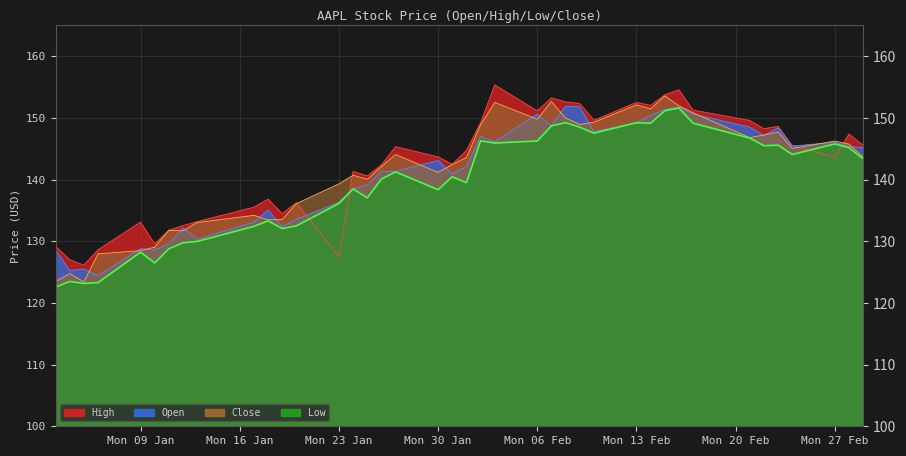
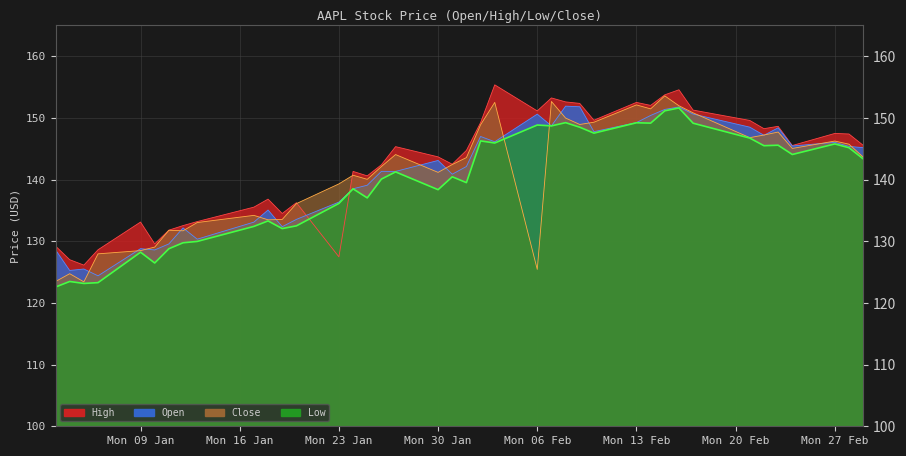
Close, Mon 06 Feb: 150 -> 125
Low, Mon 06 Feb: 146 -> 149
High, Mon 27 Feb: 144 -> 147
